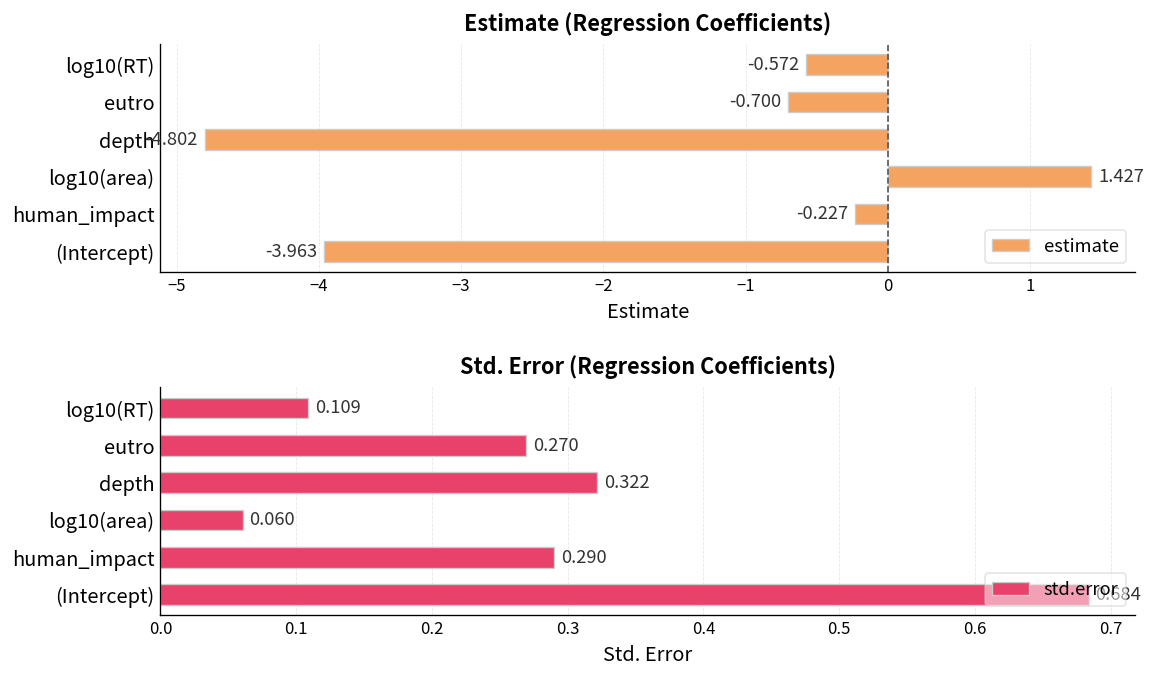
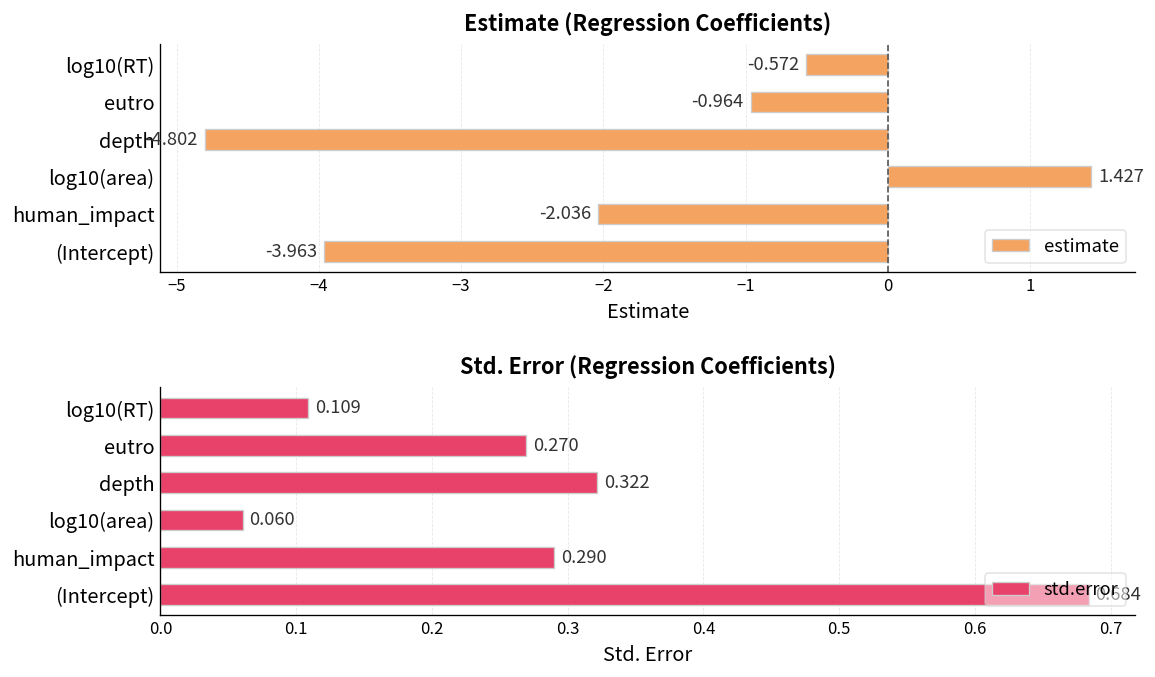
Estimate (Regression Coefficients), eutro: -0.700 -> -0.964
Estimate (Regression Coefficients), human_impact: -0.227 -> -2.036
